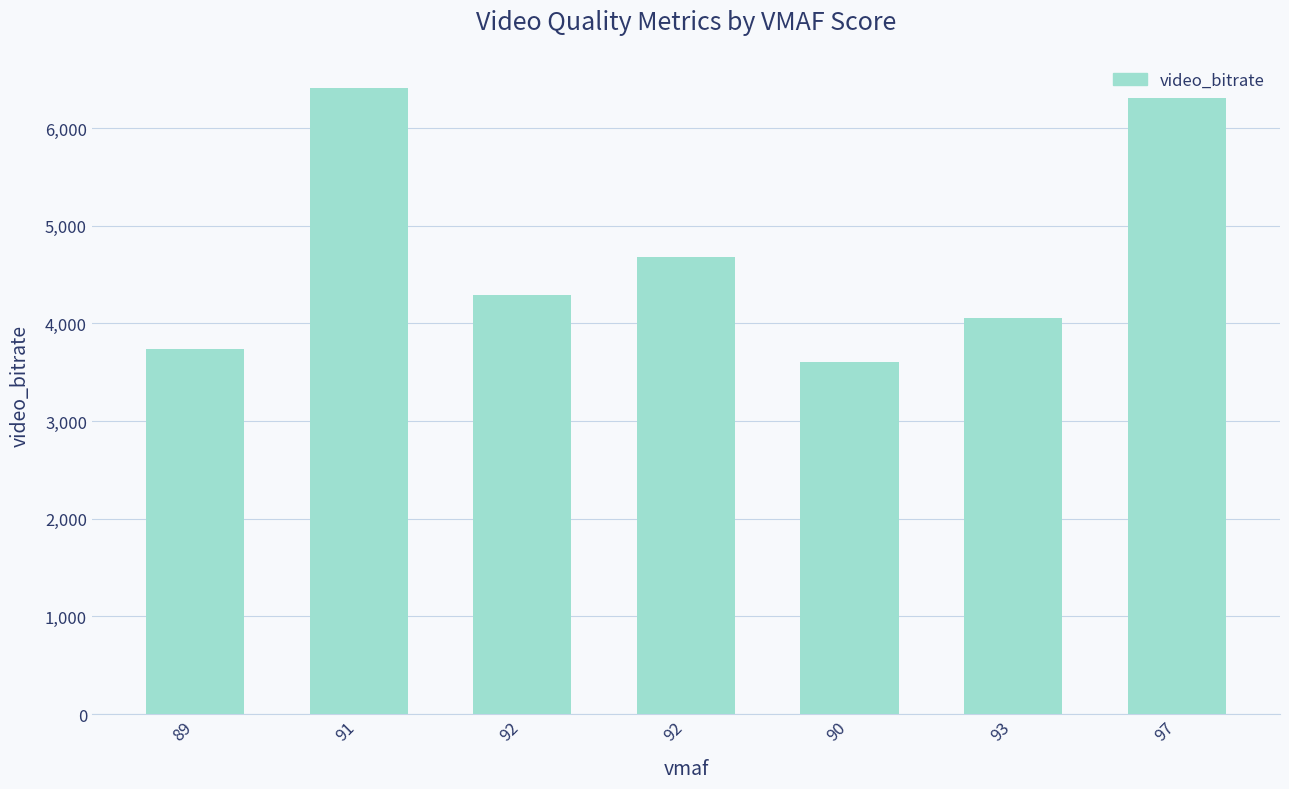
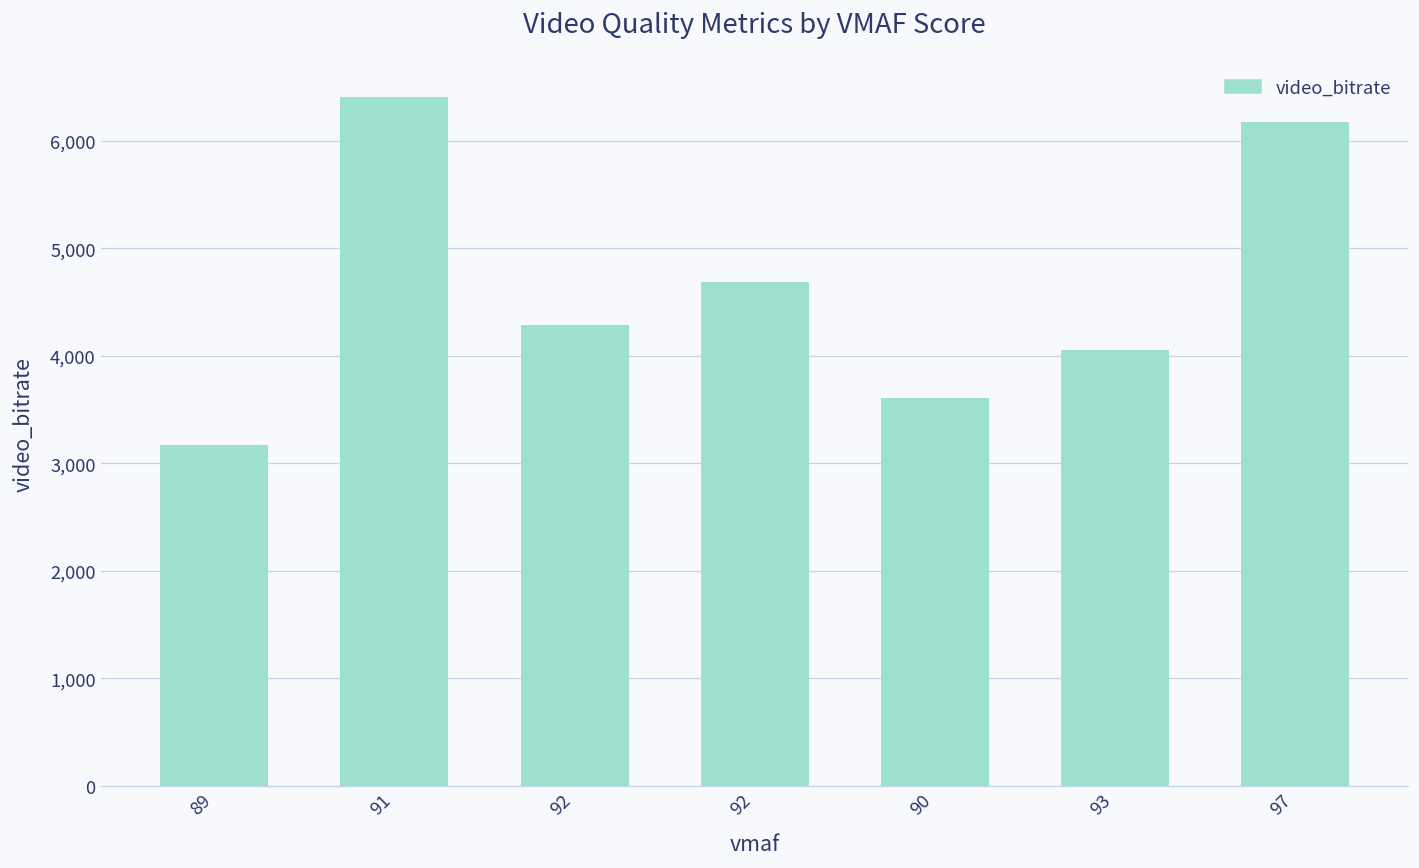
89: 3,700 -> 3,200
97: 6,300 -> 6,200
